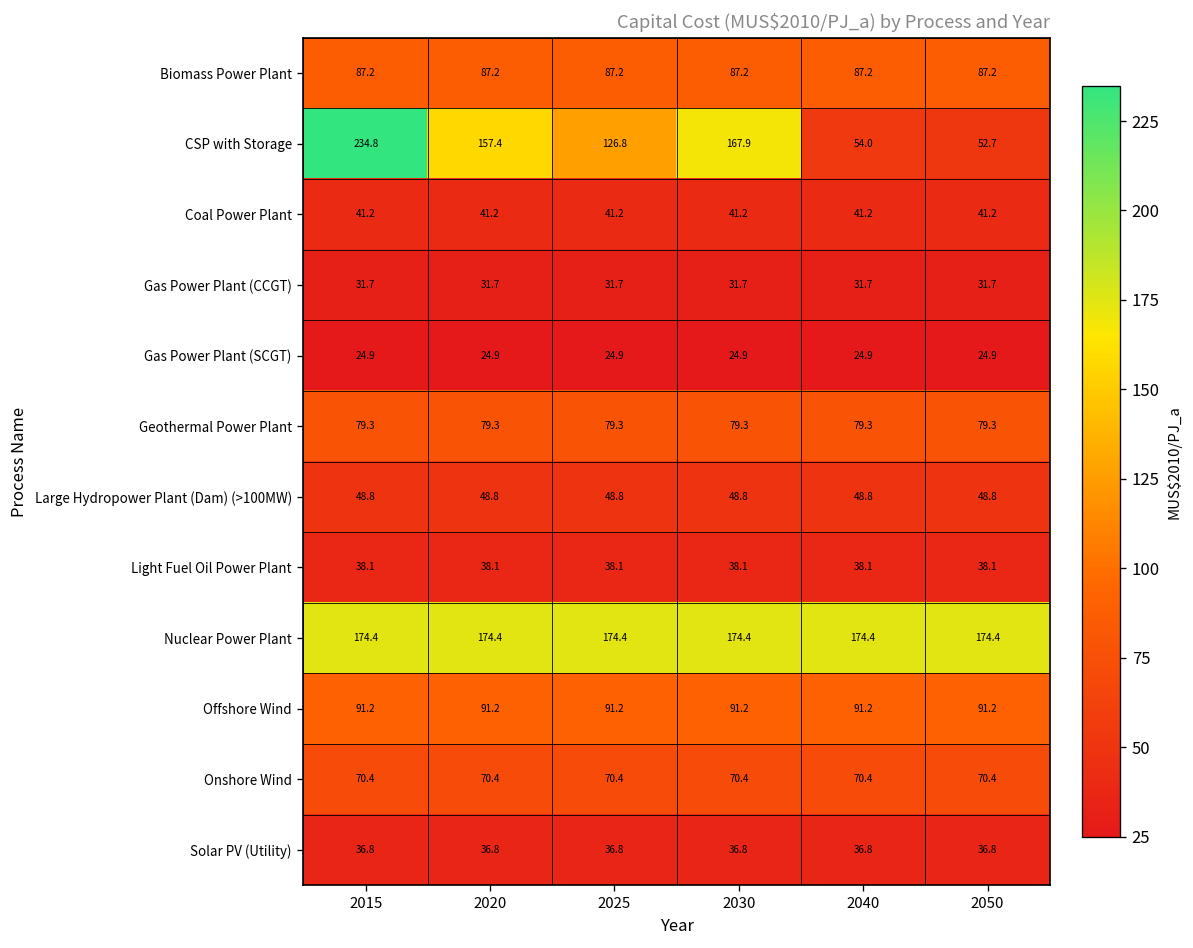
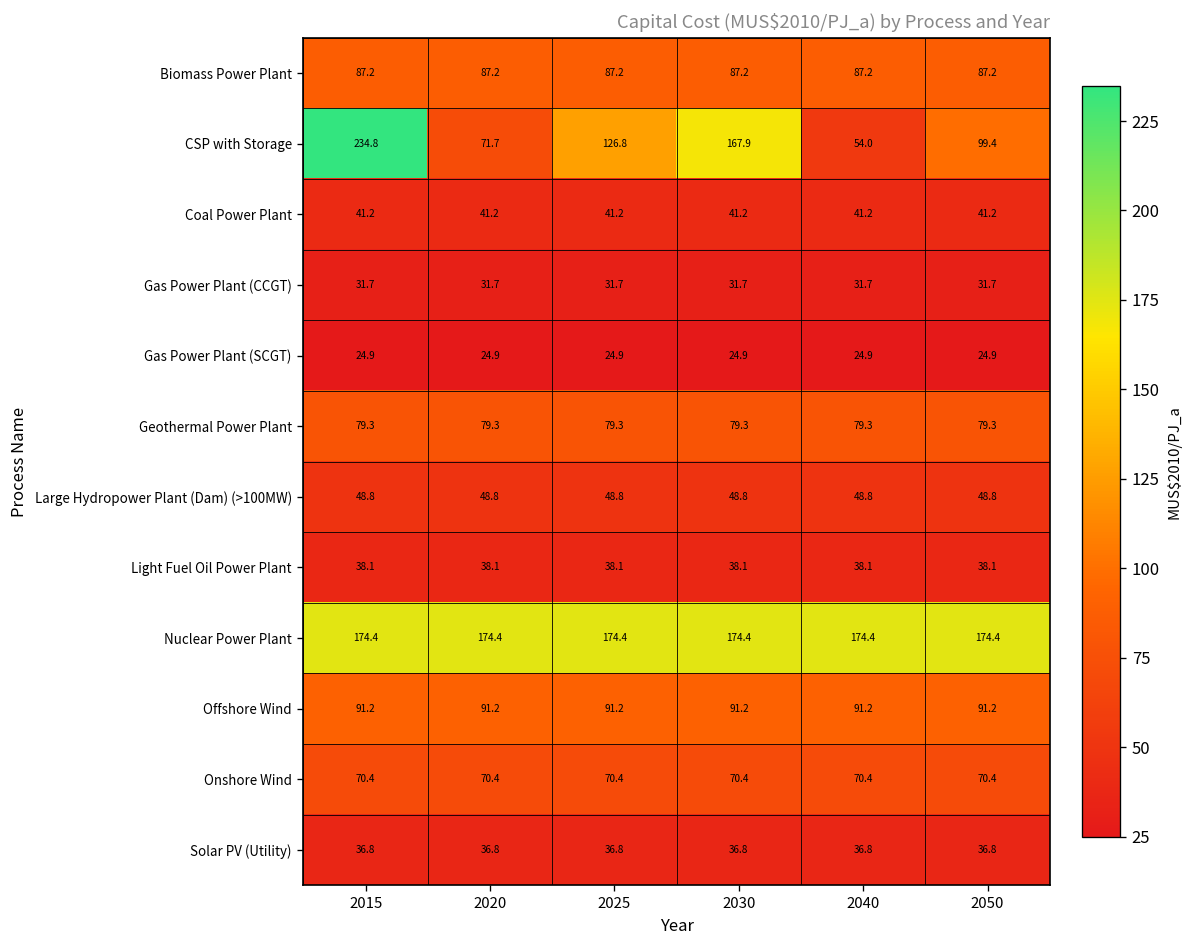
CSP with Storage, 2020: 157.4 -> 71.7
CSP with Storage, 2050: 52.7 -> 99.4
